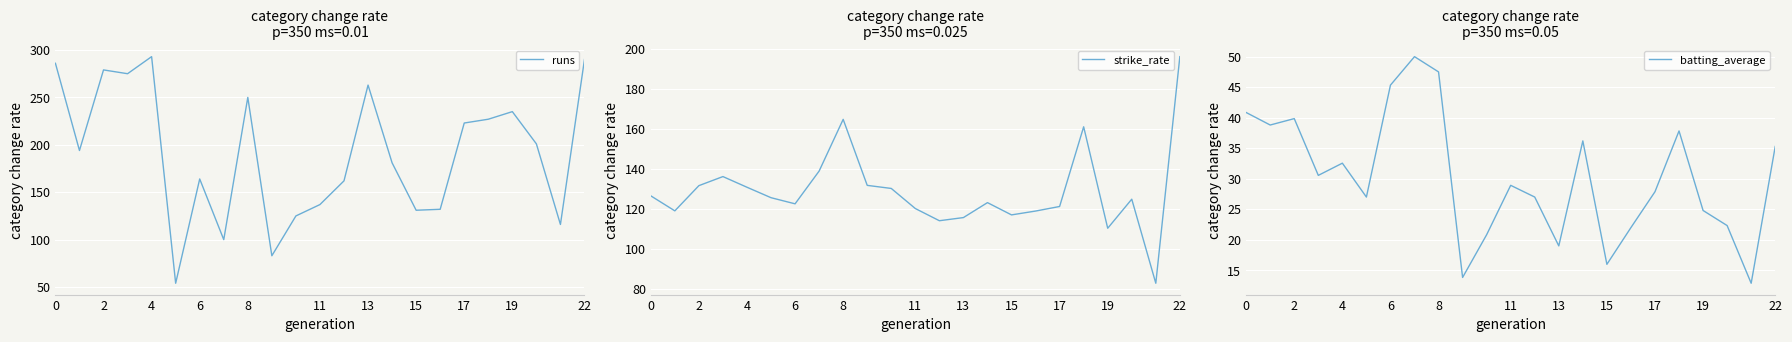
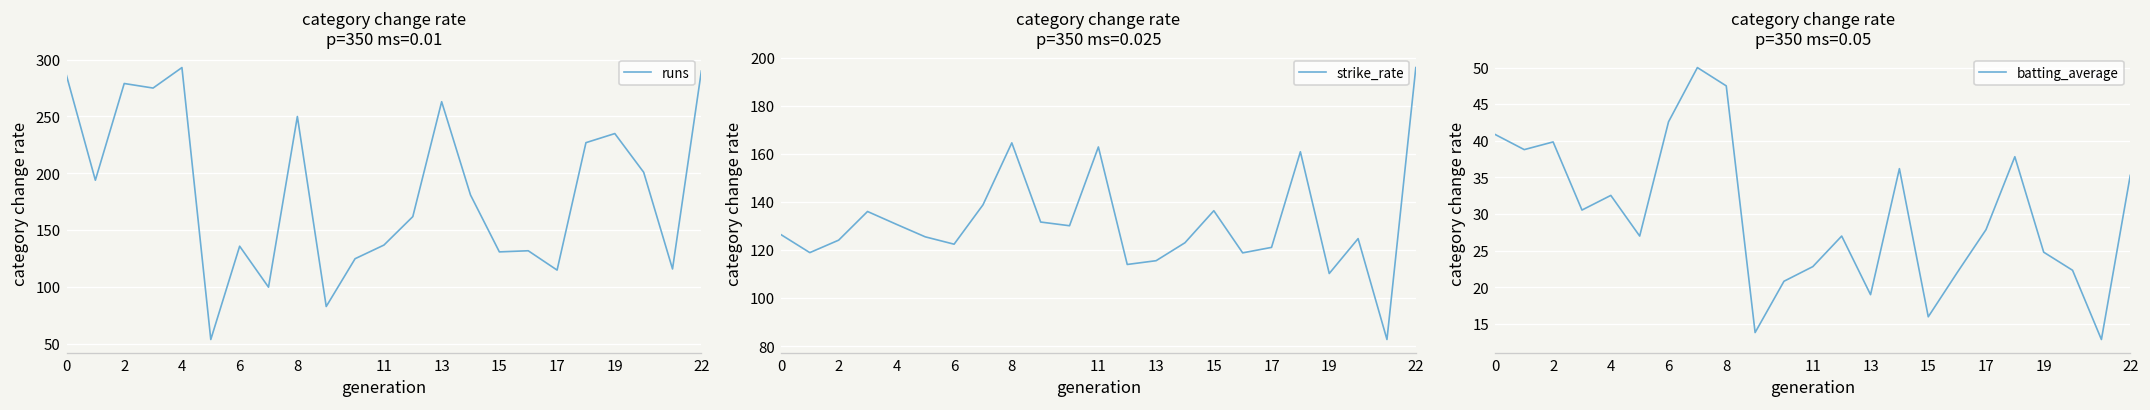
category change rate p=350 ms=0.01, 6: 160 -> 140
category change rate p=350 ms=0.01, 17: 220 -> 120
category change rate p=350 ms=0.025, 2: 132 -> 124
category change rate p=350 ms=0.025, 11: 120 -> 163
category change rate p=350 ms=0.025, 15: 117 -> 136
category change rate p=350 ms=0.05, 6: 45 -> 43
category change rate p=350 ms=0.05, 11: 29 -> 23
